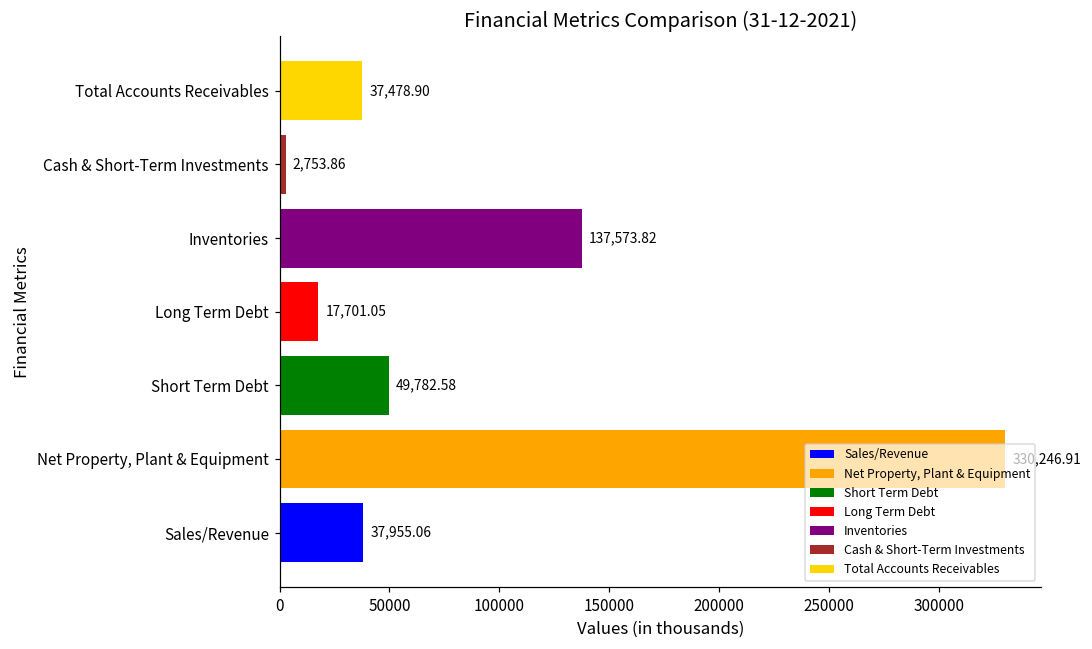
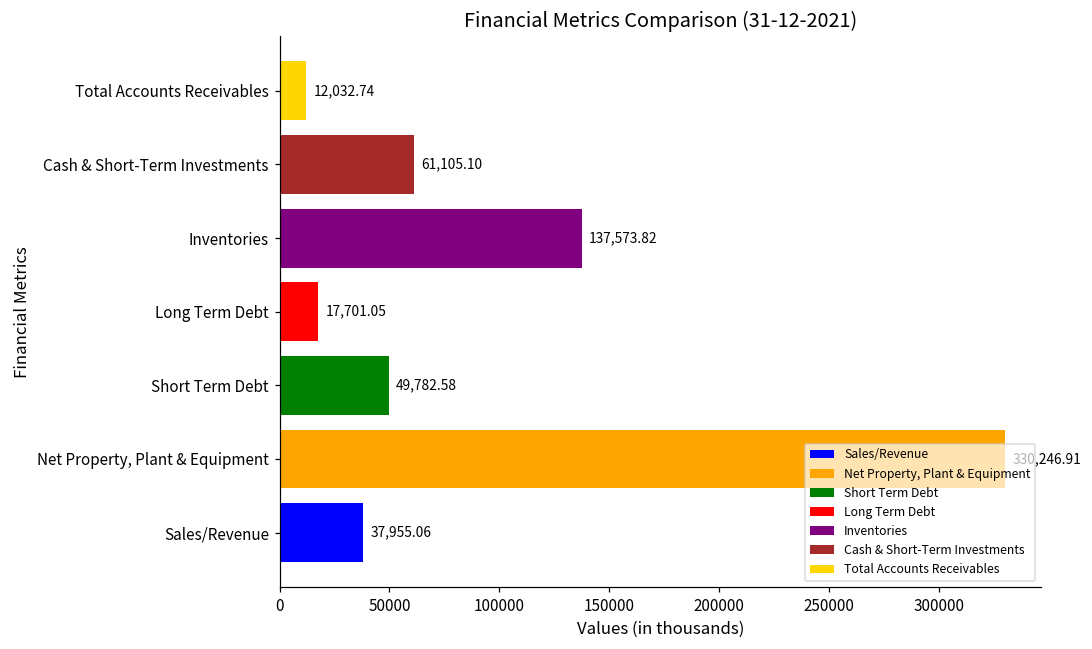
Total Accounts Receivables: 37,478.90 -> 12,032.74
Cash & Short-Term Investments: 2,753.86 -> 61,105.10
